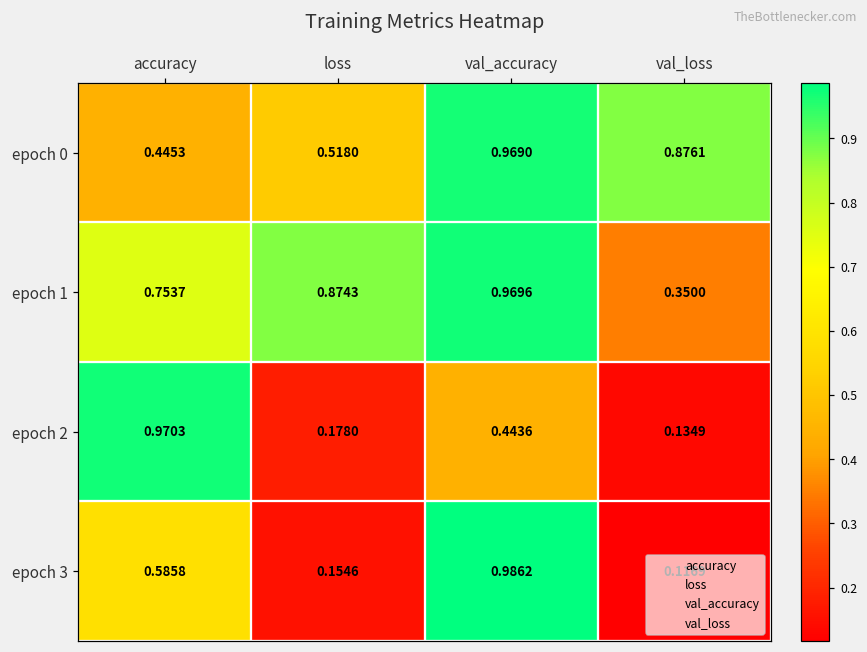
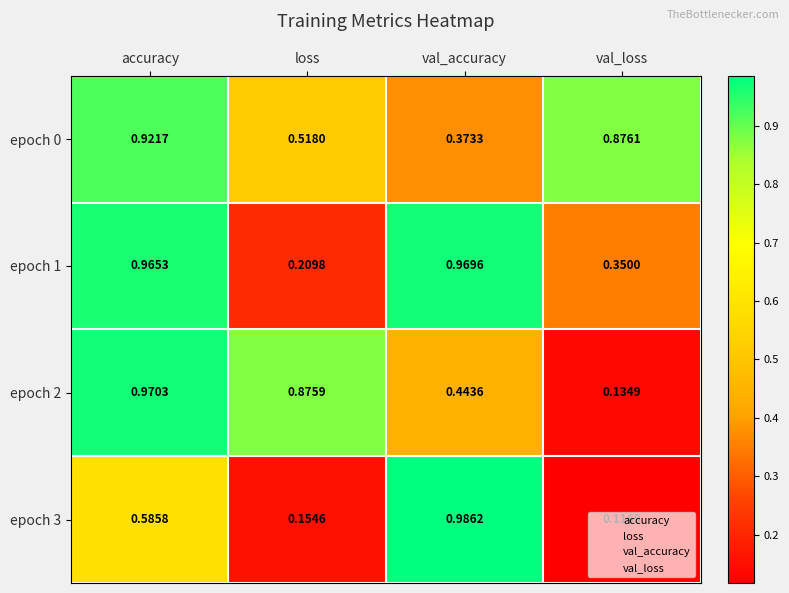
epoch 0, accuracy: 0.4453 -> 0.9217
epoch 0, val_accuracy: 0.9690 -> 0.3733
epoch 1, accuracy: 0.7537 -> 0.9653
epoch 1, loss: 0.8743 -> 0.2098
epoch 2, loss: 0.1780 -> 0.8759
